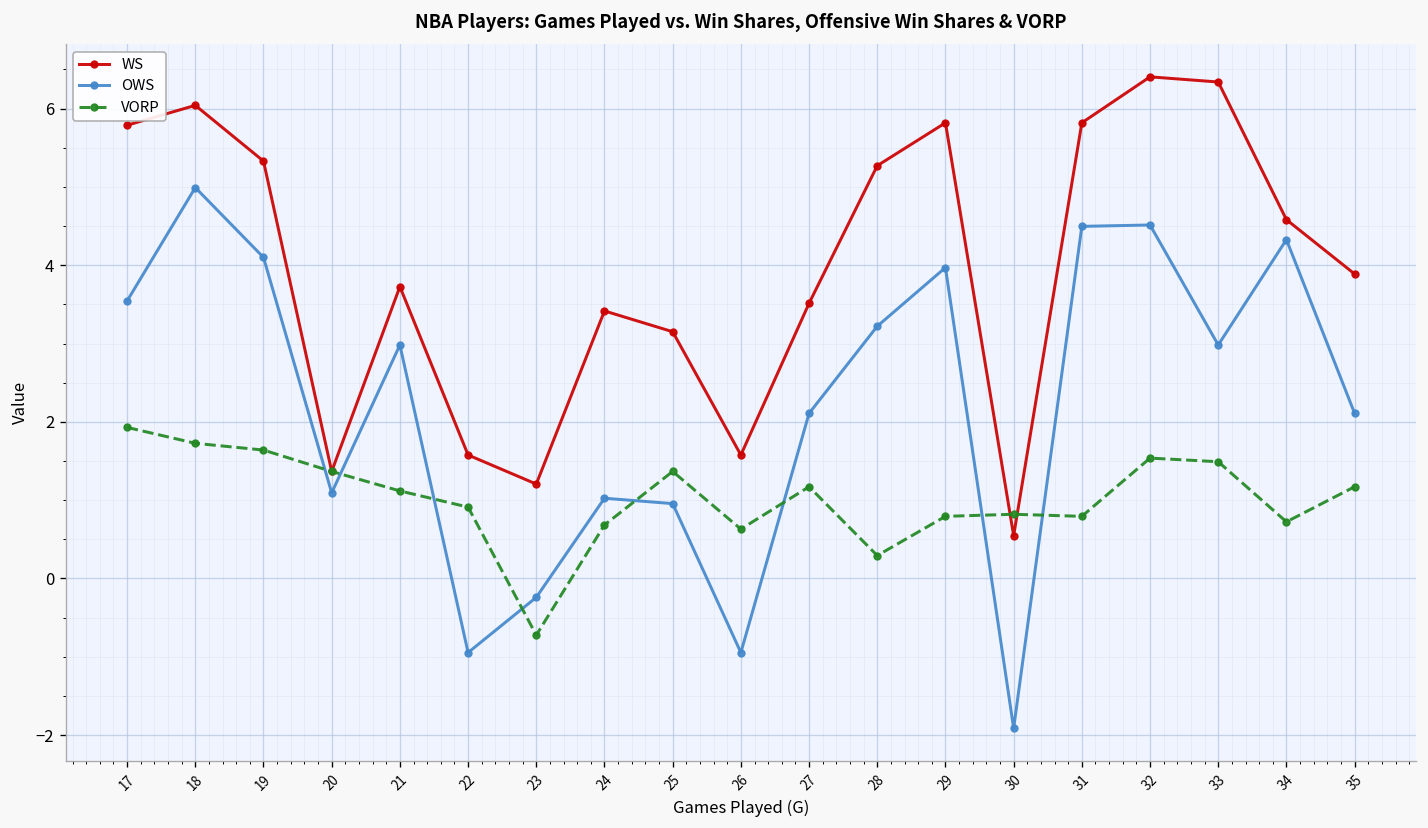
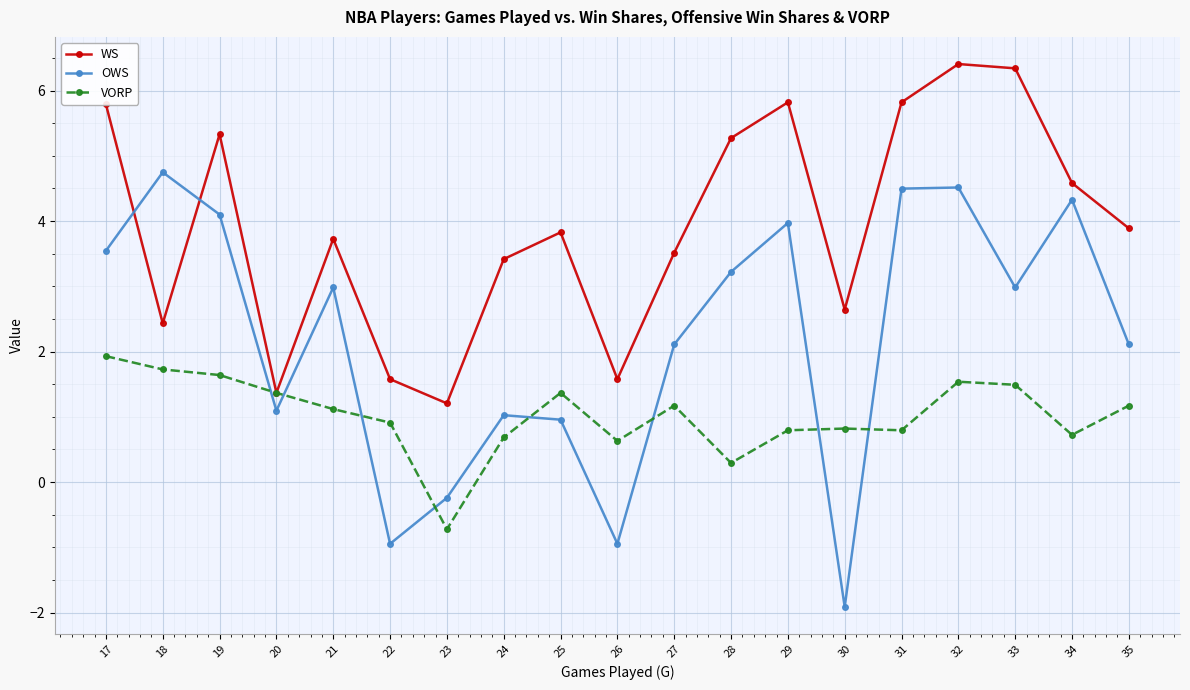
WS, 18: 6.0 -> 2.4
OWS, 18: 5.0 -> 4.7
WS, 25: 3.2 -> 3.8
WS, 30: 0.5 -> 2.6
